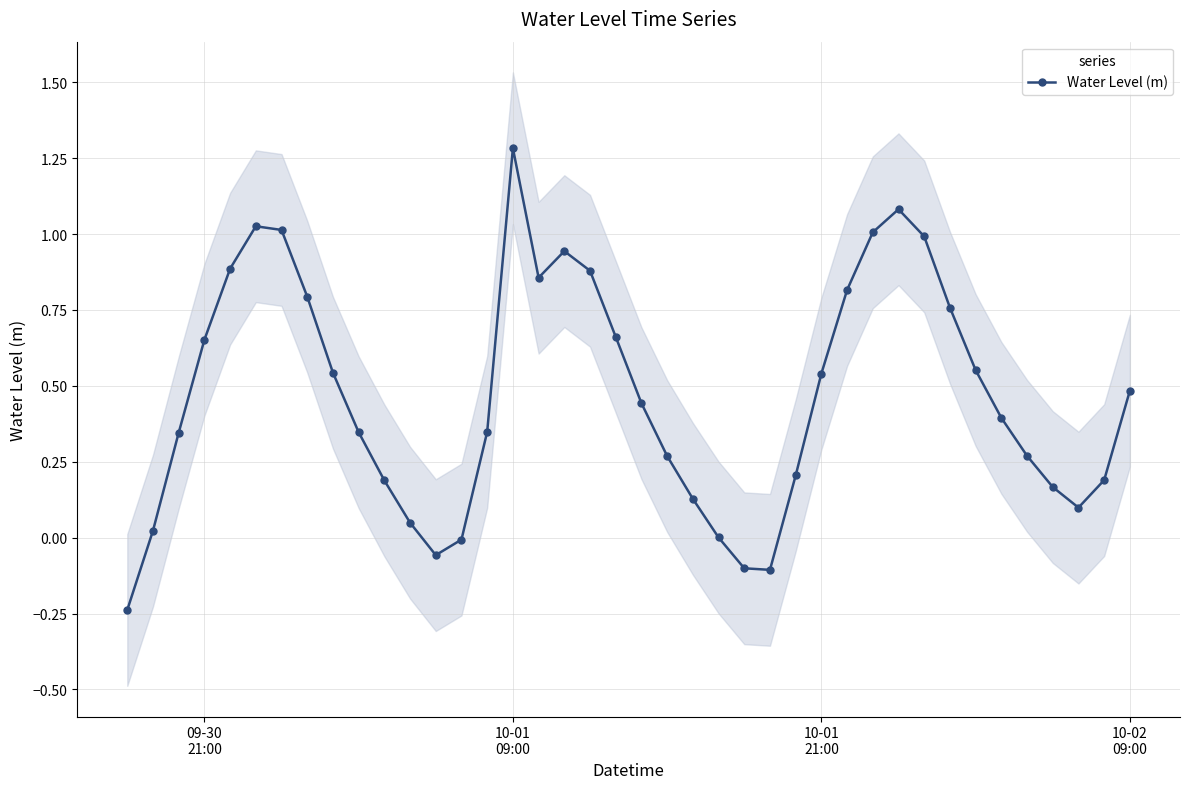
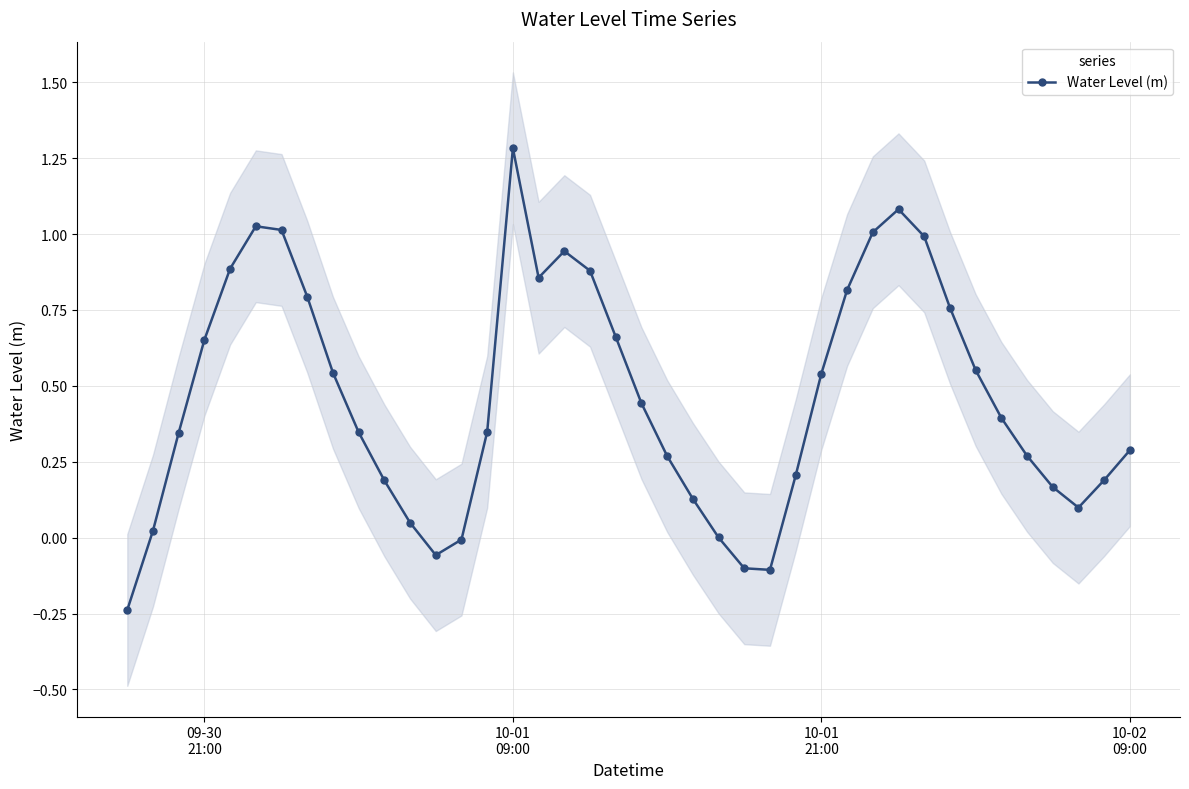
Water Level (m), 10-02 09:00: 0.48 -> 0.29
